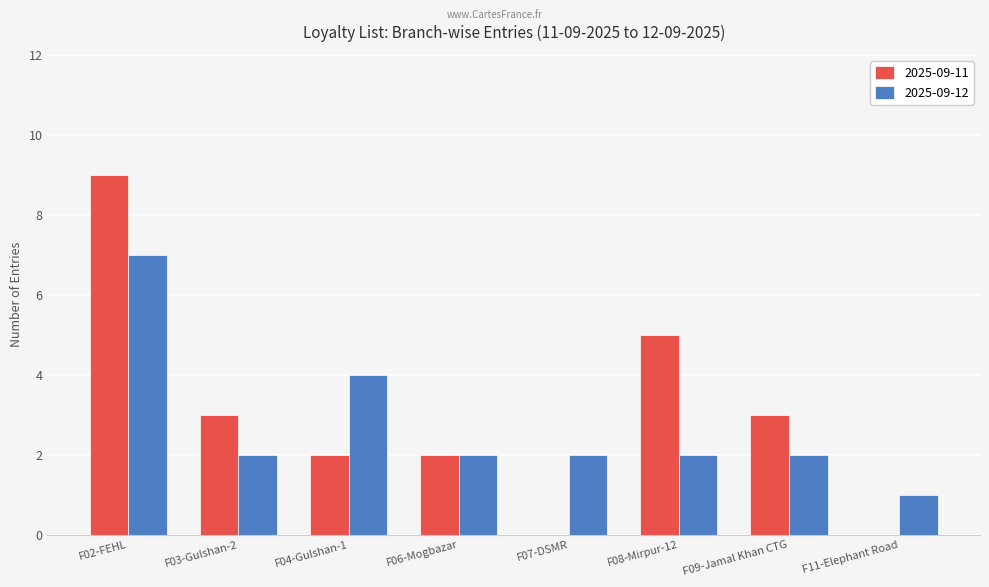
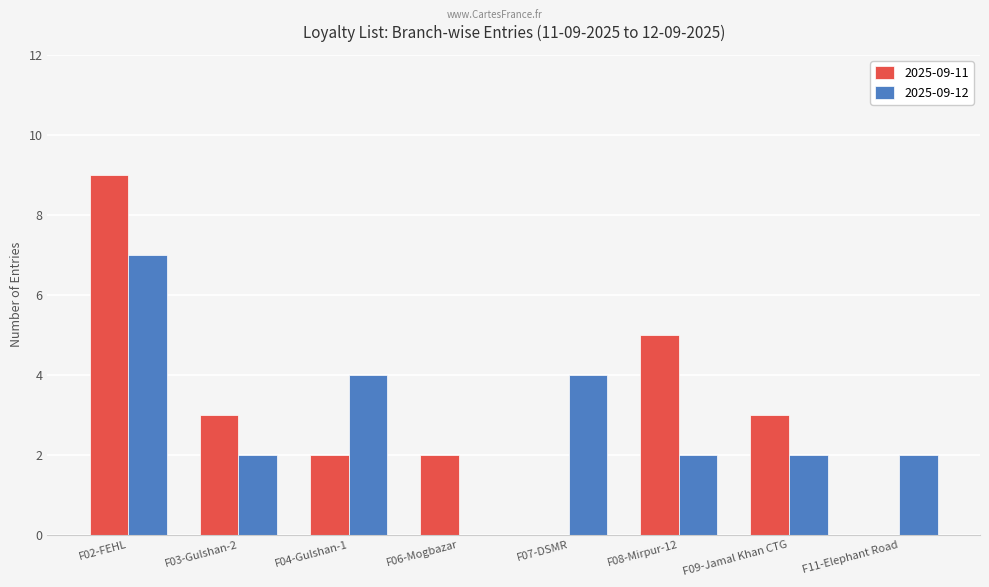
2025-09-12, F06-Mogbazar: 2 -> 0
2025-09-12, F07-DSMR: 2 -> 4
2025-09-12, F11-Elephant Road: 1 -> 2
